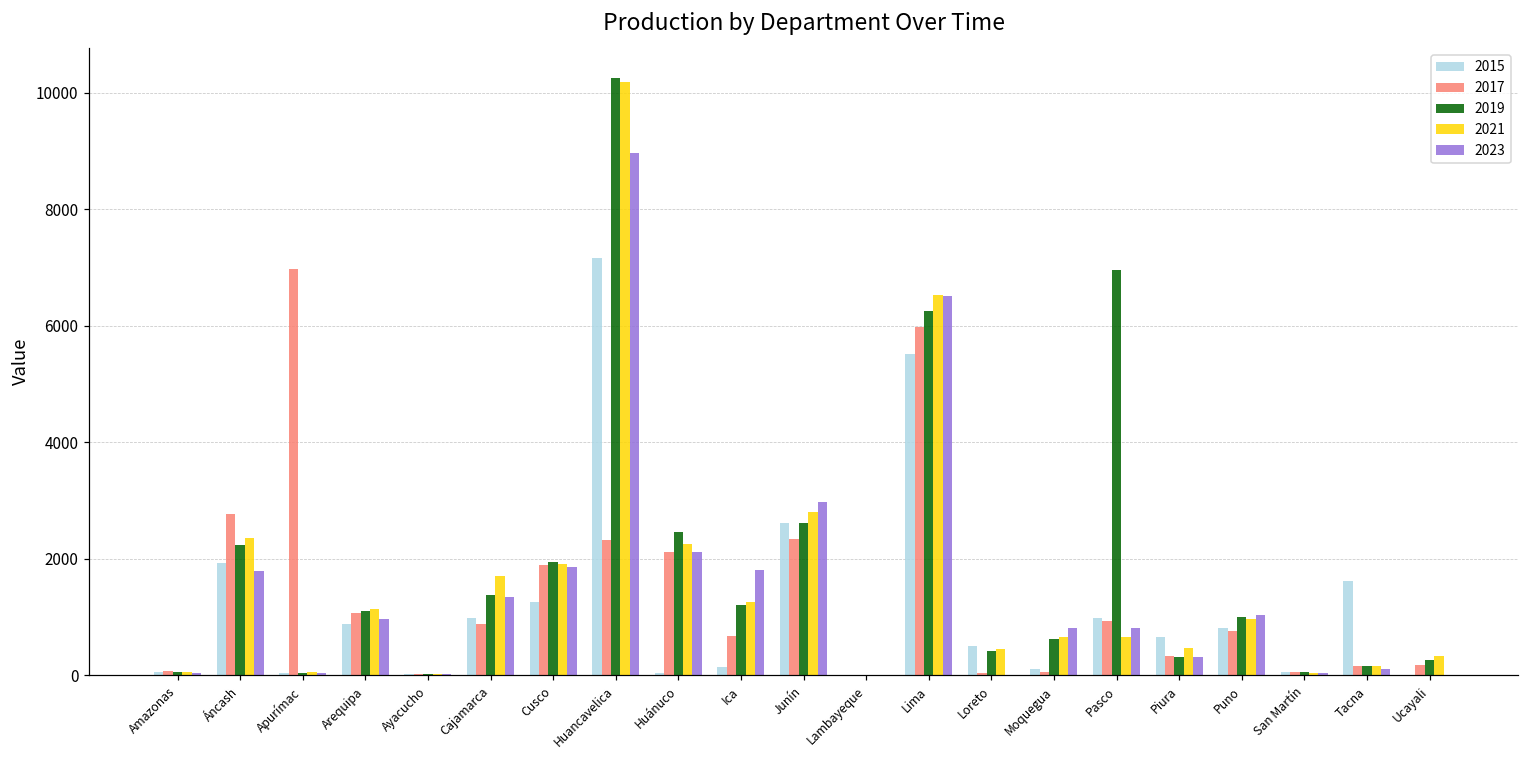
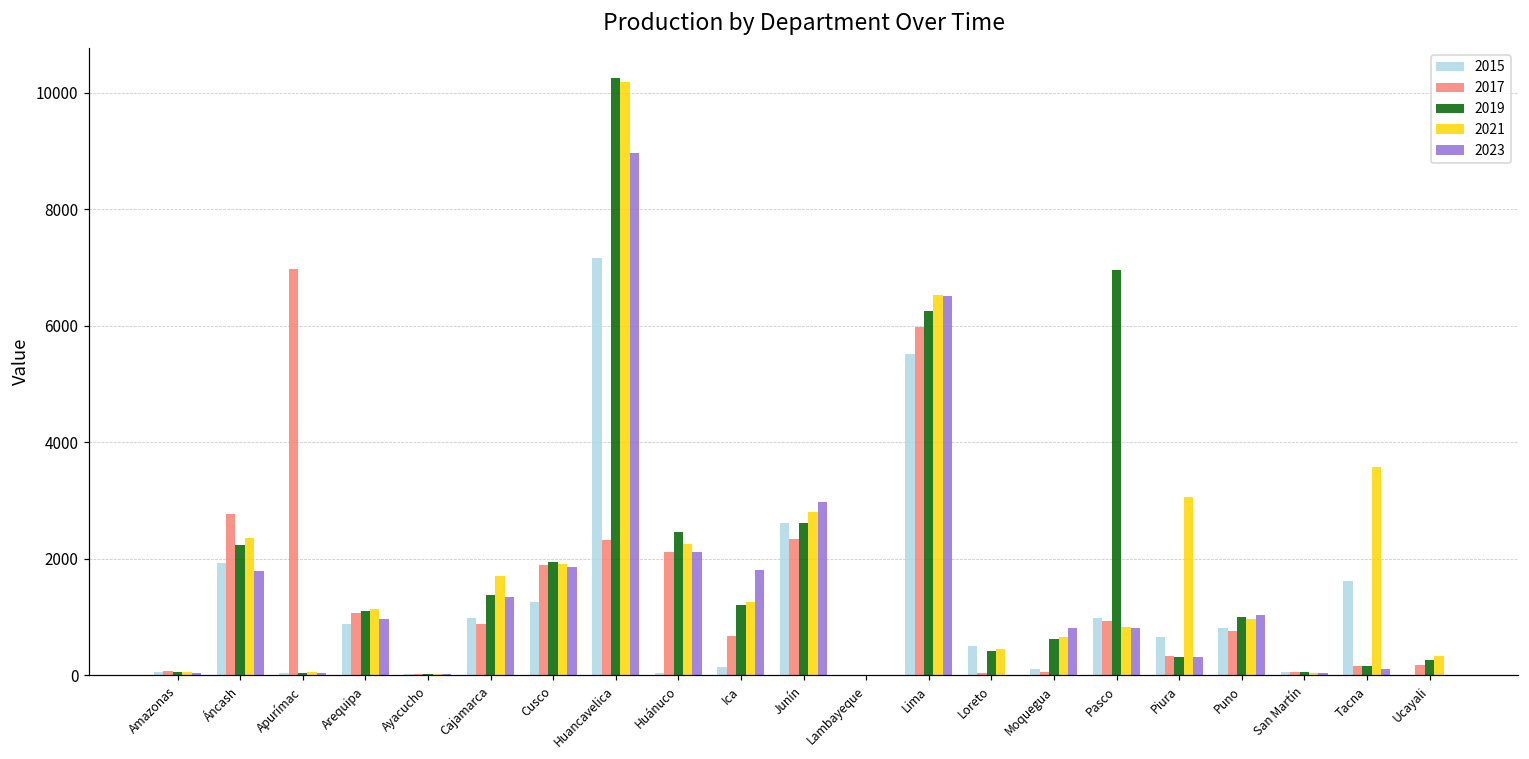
2021, Pasco: 600 -> 800
2021, Piura: 500 -> 3100
2021, Tacna: 200 -> 3600
